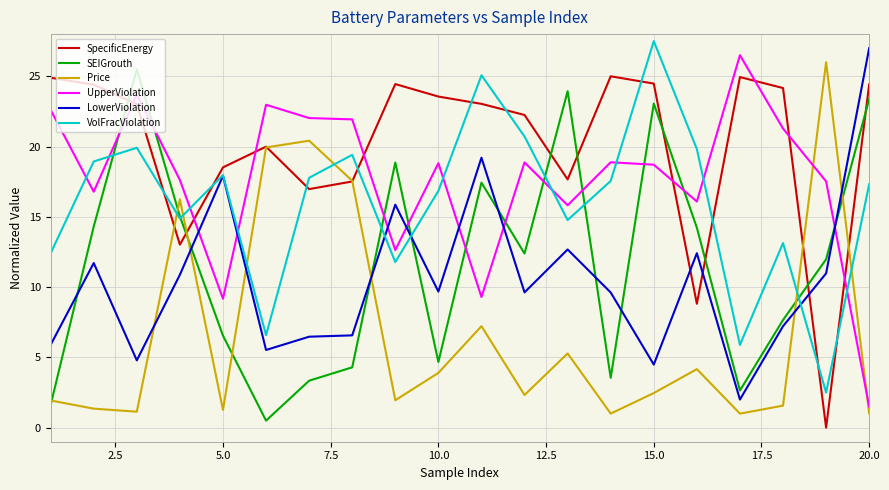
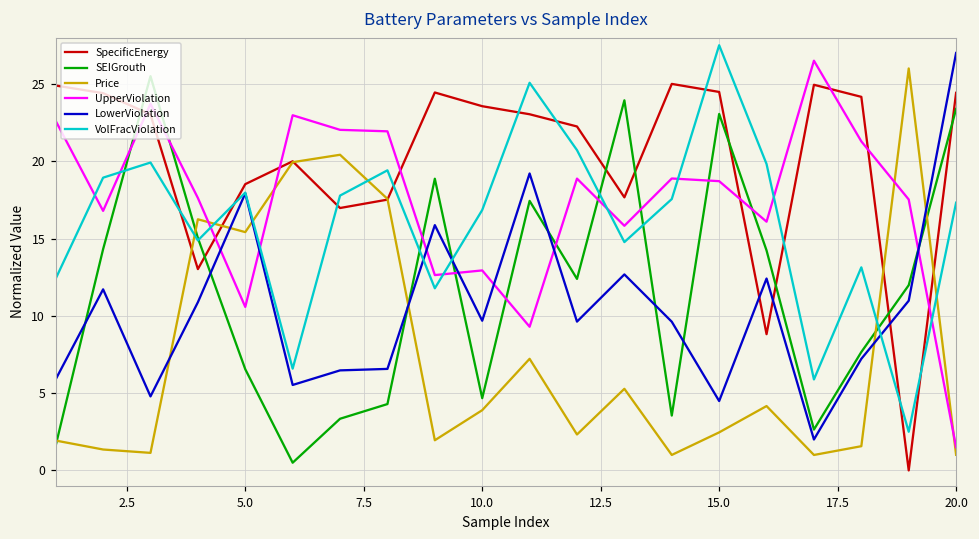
Price, 5.0: 1.3 -> 15.4
UpperViolation, 5.0: 9.2 -> 10.6
UpperViolation, 10.0: 18.8 -> 12.9
